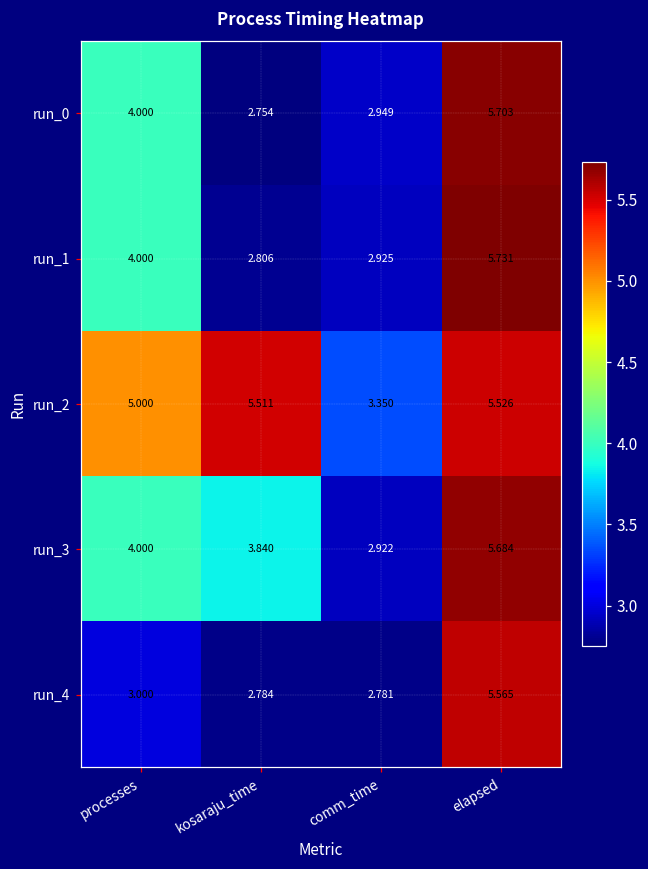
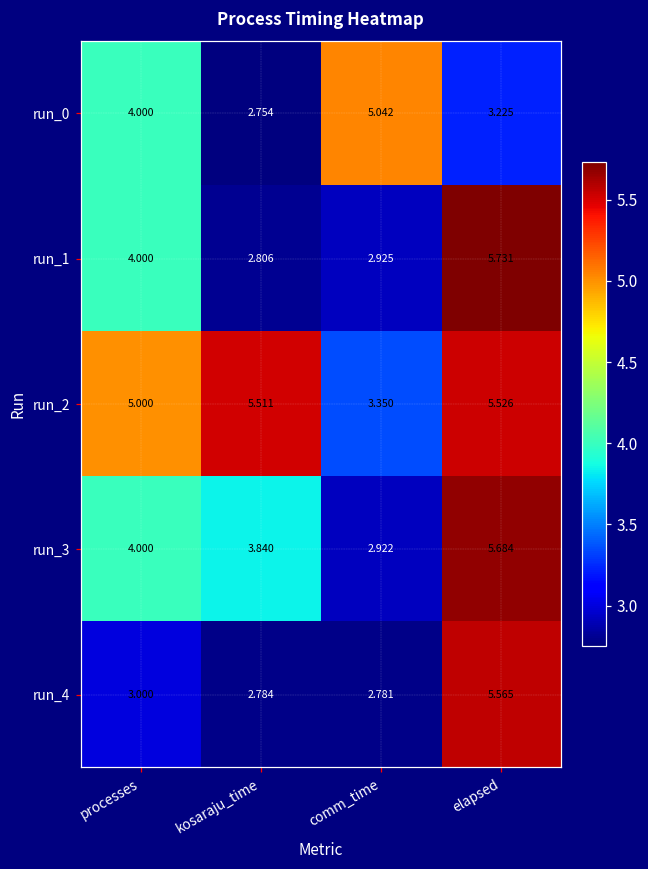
run_0, comm_time: 2.949 -> 5.042
run_0, elapsed: 5.703 -> 3.225
